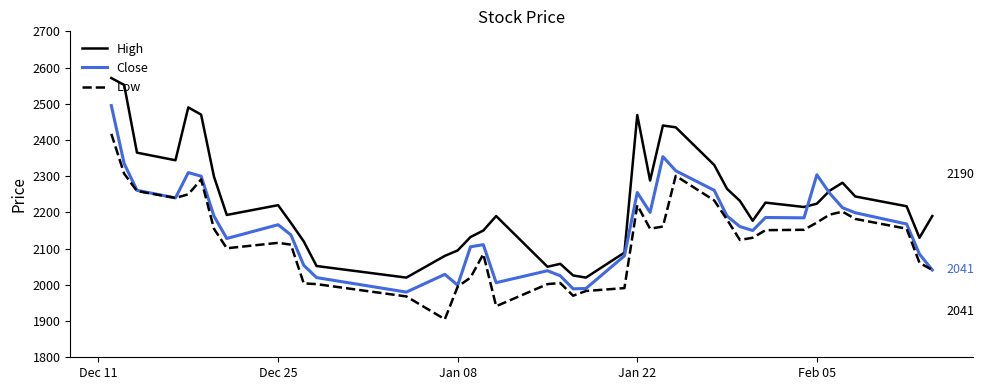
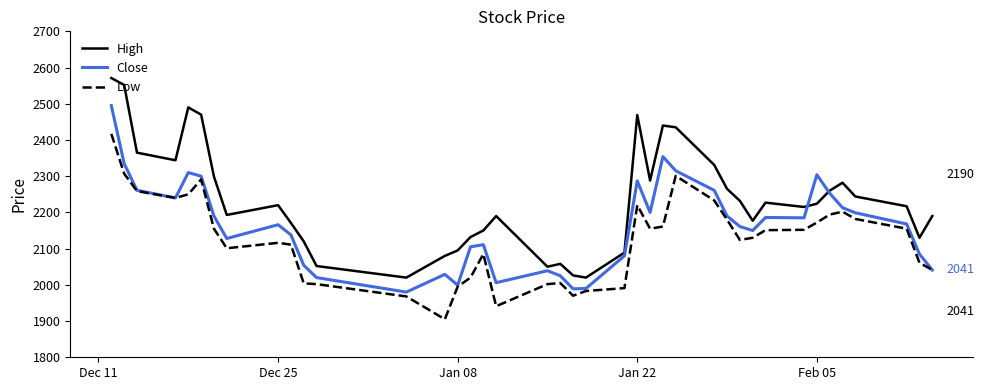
Close, Jan 22: 2260 -> 2290
